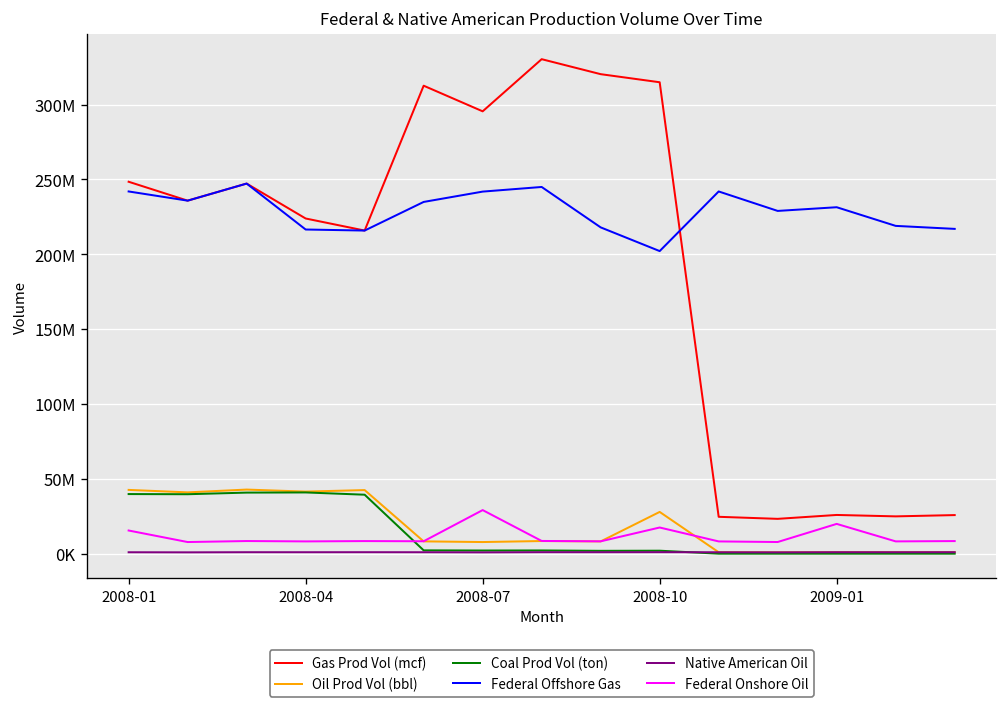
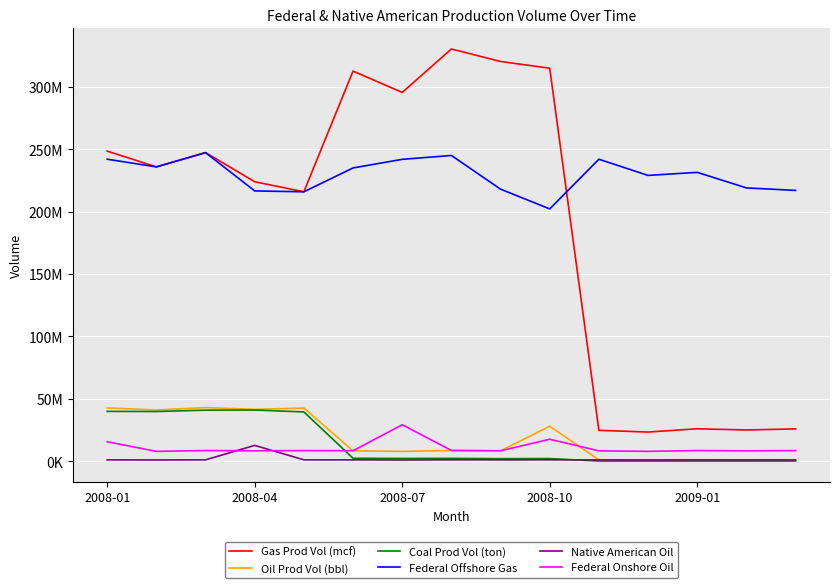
Native American Oil, 2008-04: 1000000 -> 13000000
Federal Onshore Oil, 2009-01: 20000000 -> 8000000
